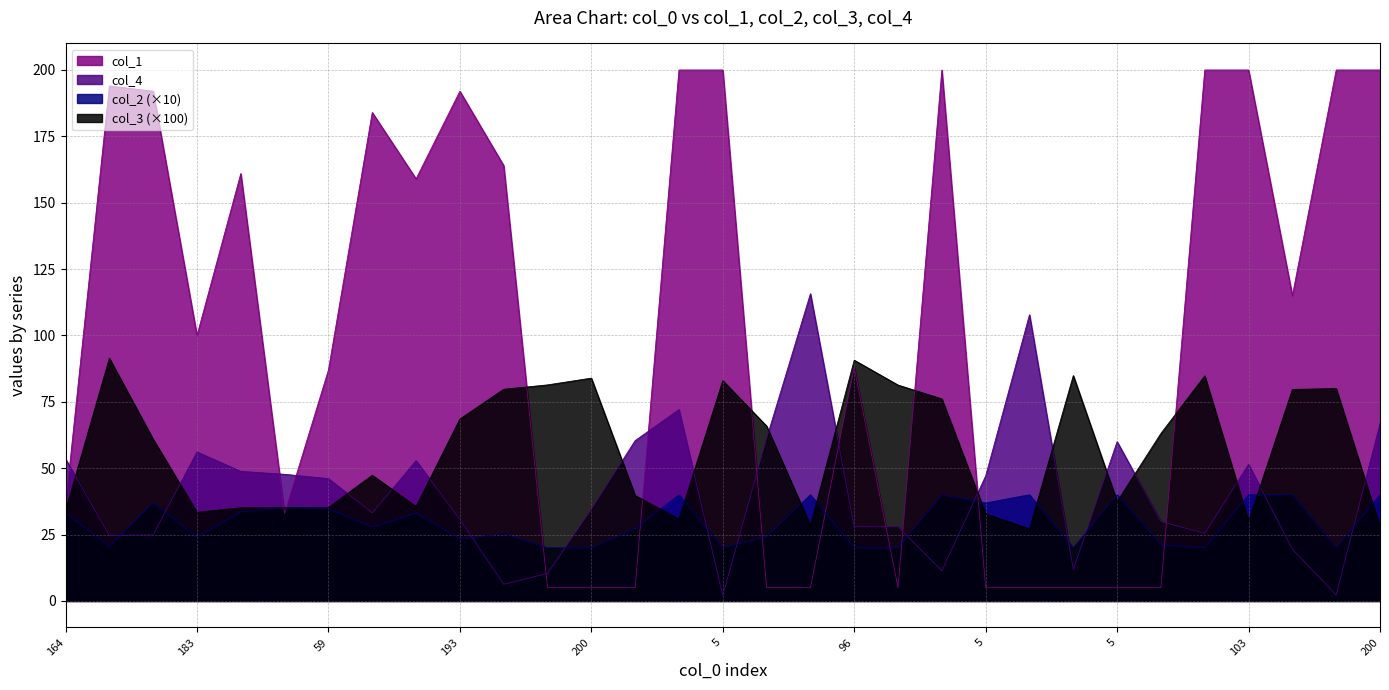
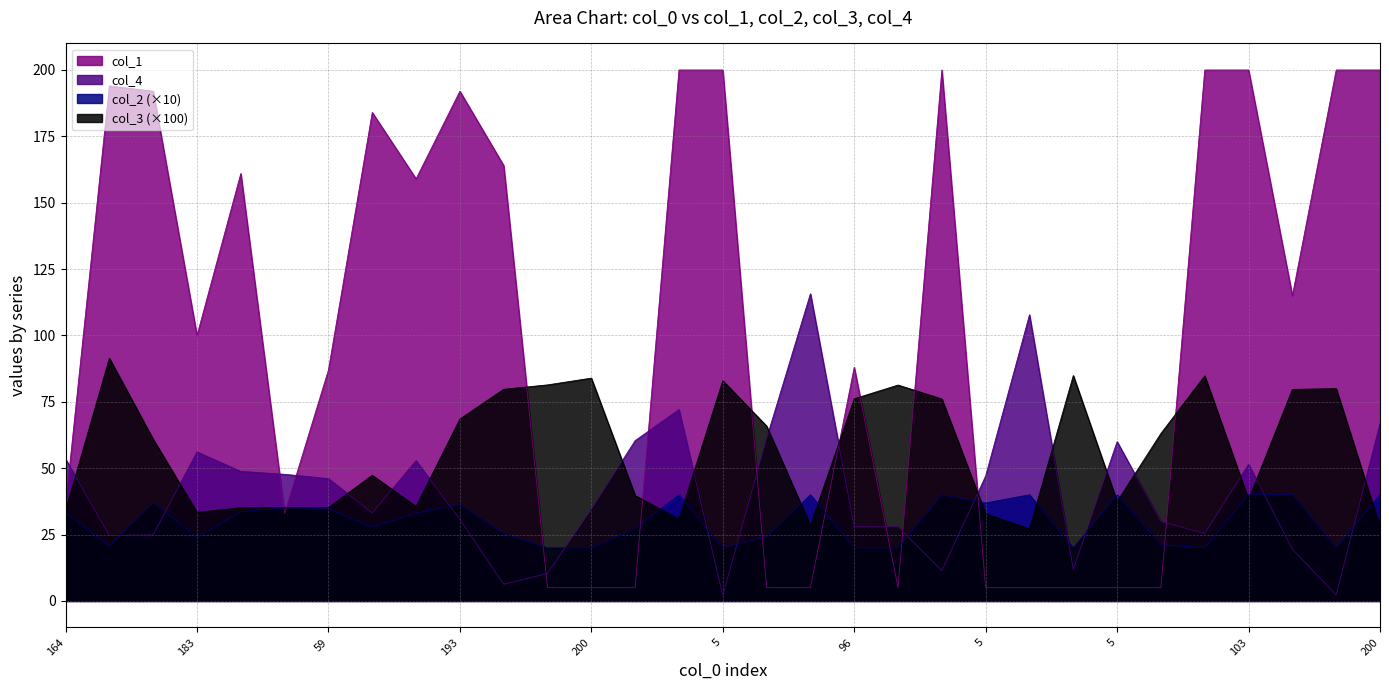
col_2 (×10), 193: 23 -> 36
col_3 (×100), 96: 91 -> 76
col_3 (×100), 103: 30 -> 38
